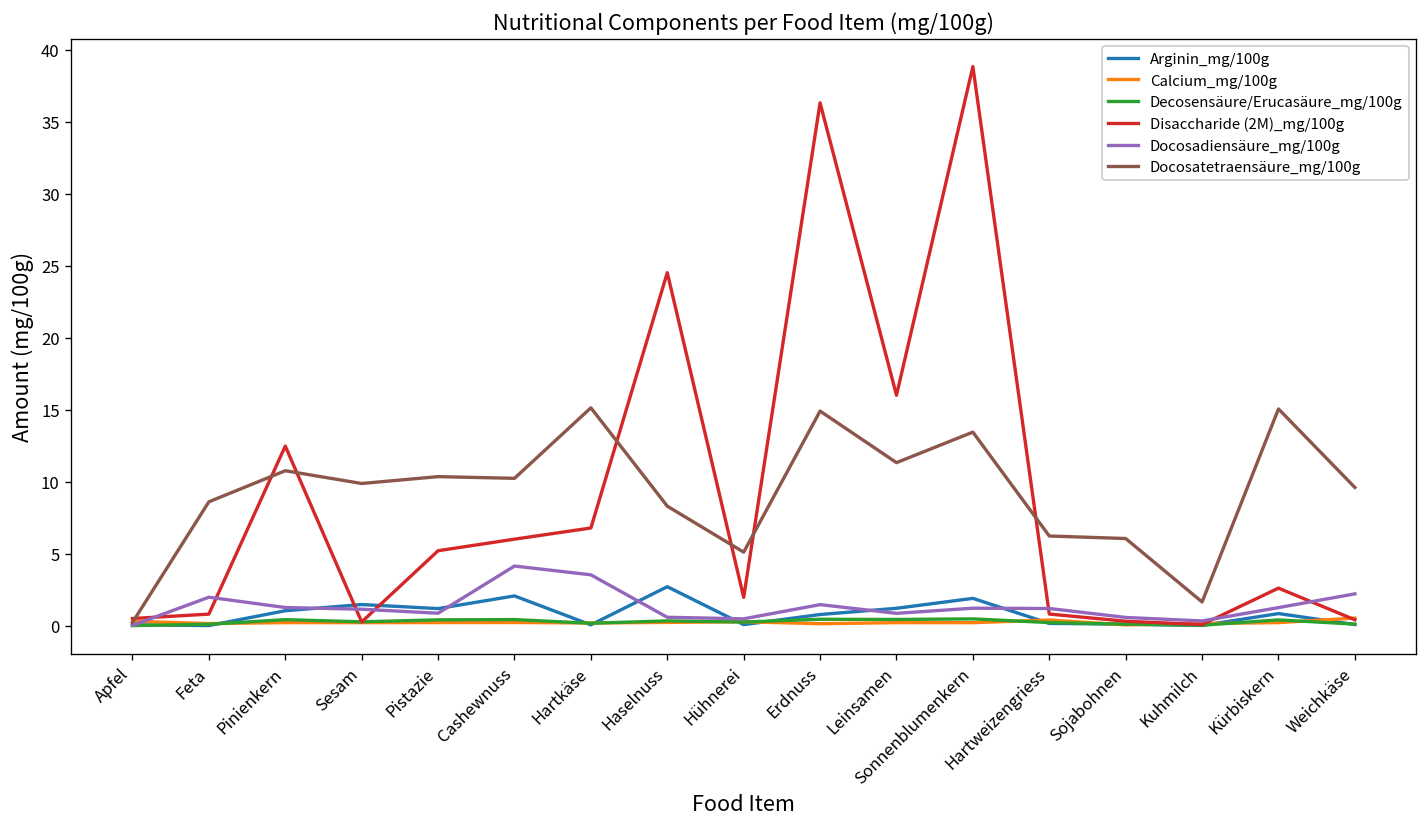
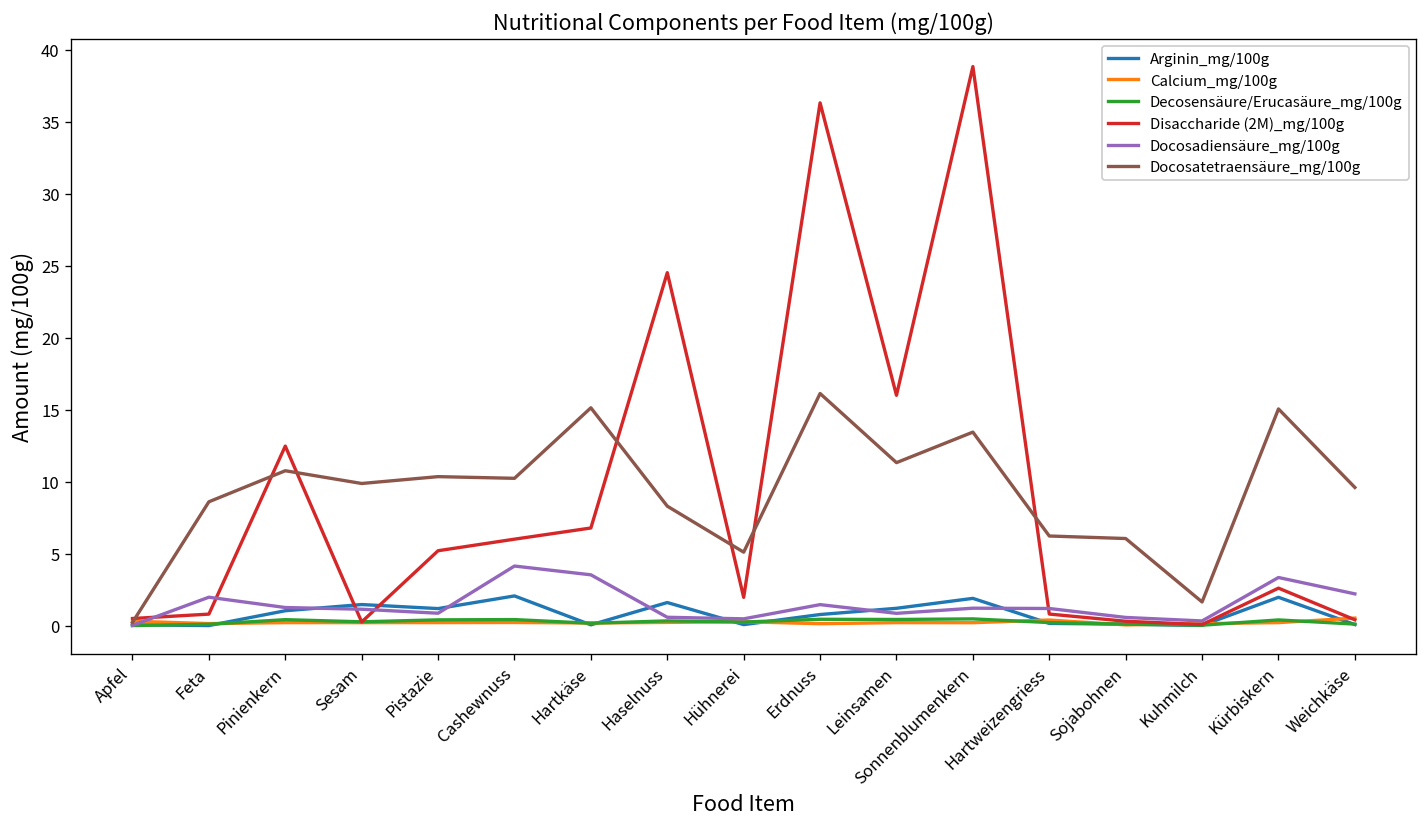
Arginin_mg/100g, Haselnuss: 2.7 -> 1.6
Docosatetraensäure_mg/100g, Erdnuss: 14.9 -> 16.1
Arginin_mg/100g, Kürbiskern: 0.8 -> 2.0
Docosadiensäure_mg/100g, Kürbiskern: 1.2 -> 3.3
